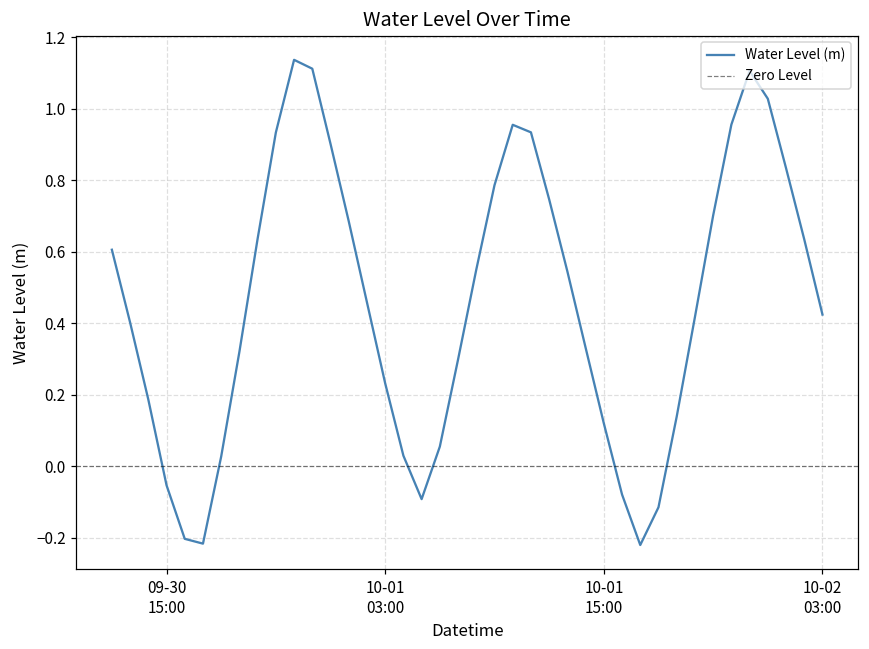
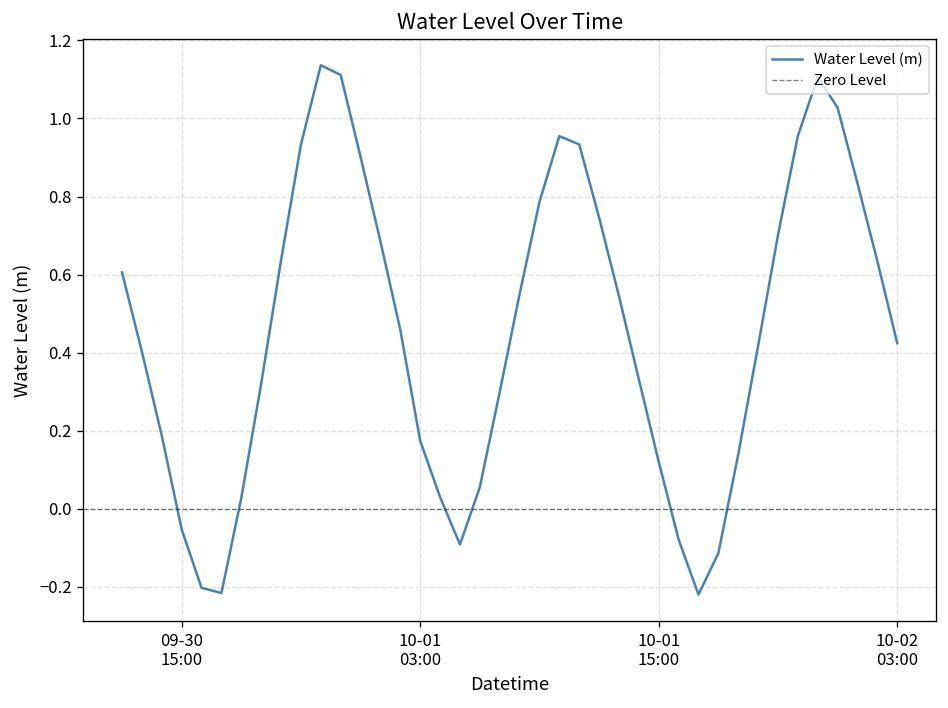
10-01 03:00: 0.23 -> 0.17
